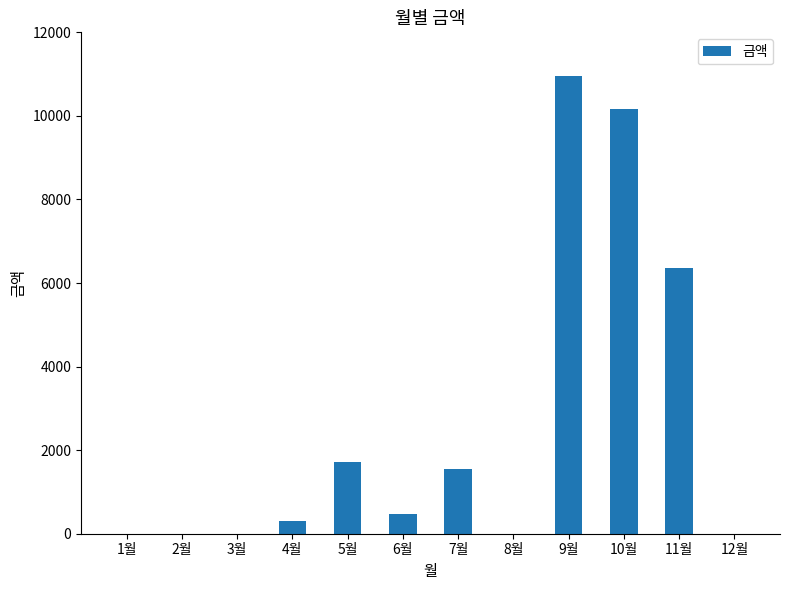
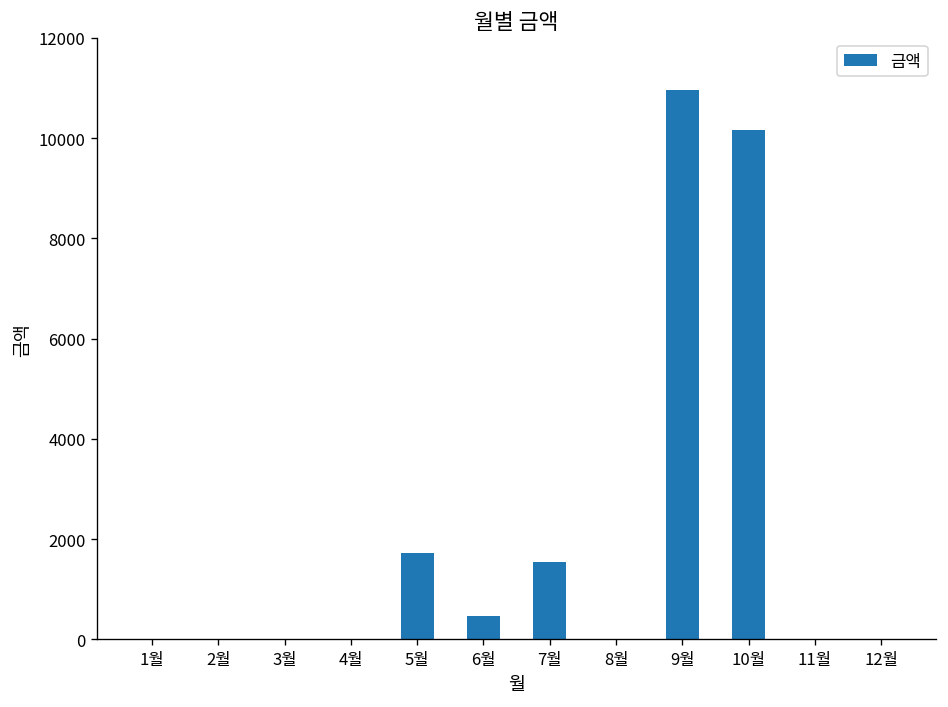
4월: 300 -> 0
11월: 6300 -> 0
